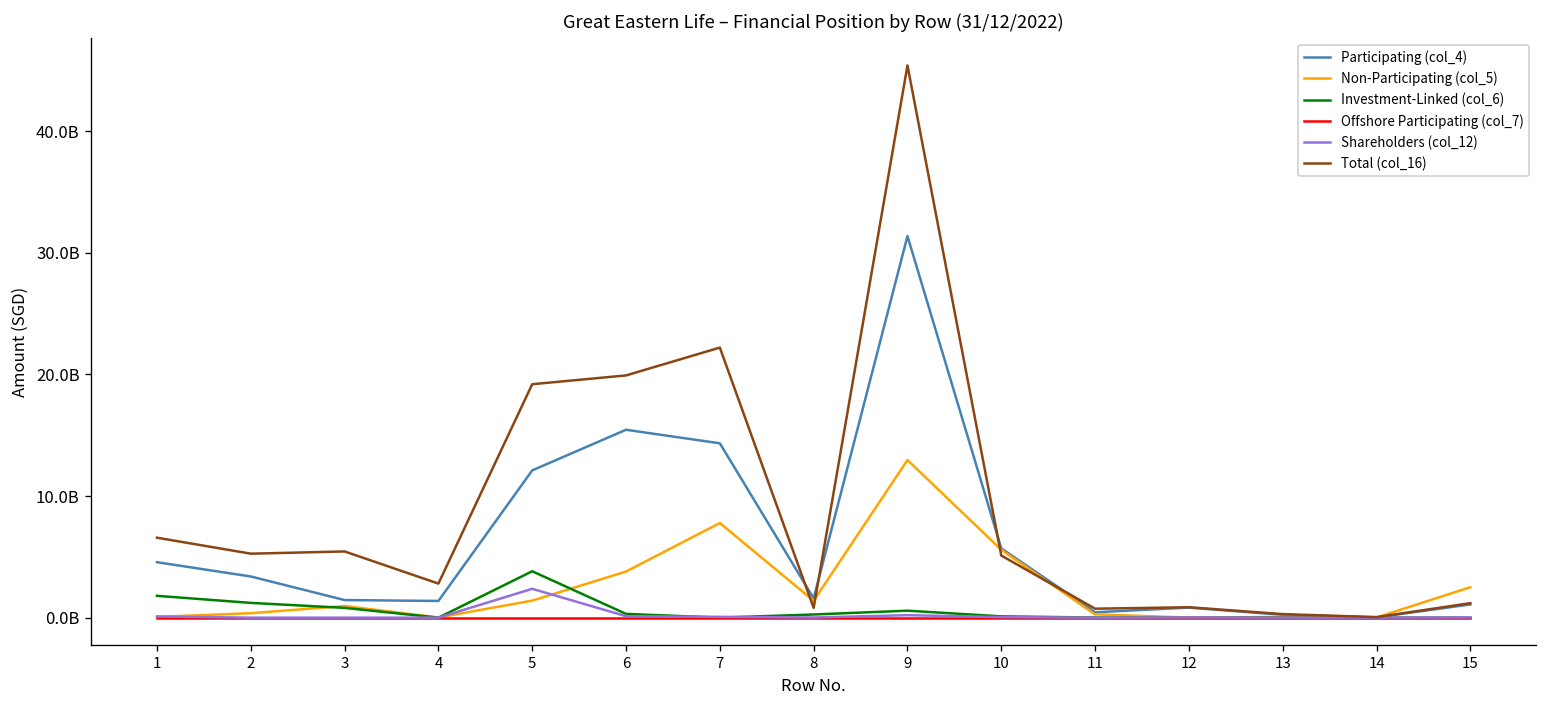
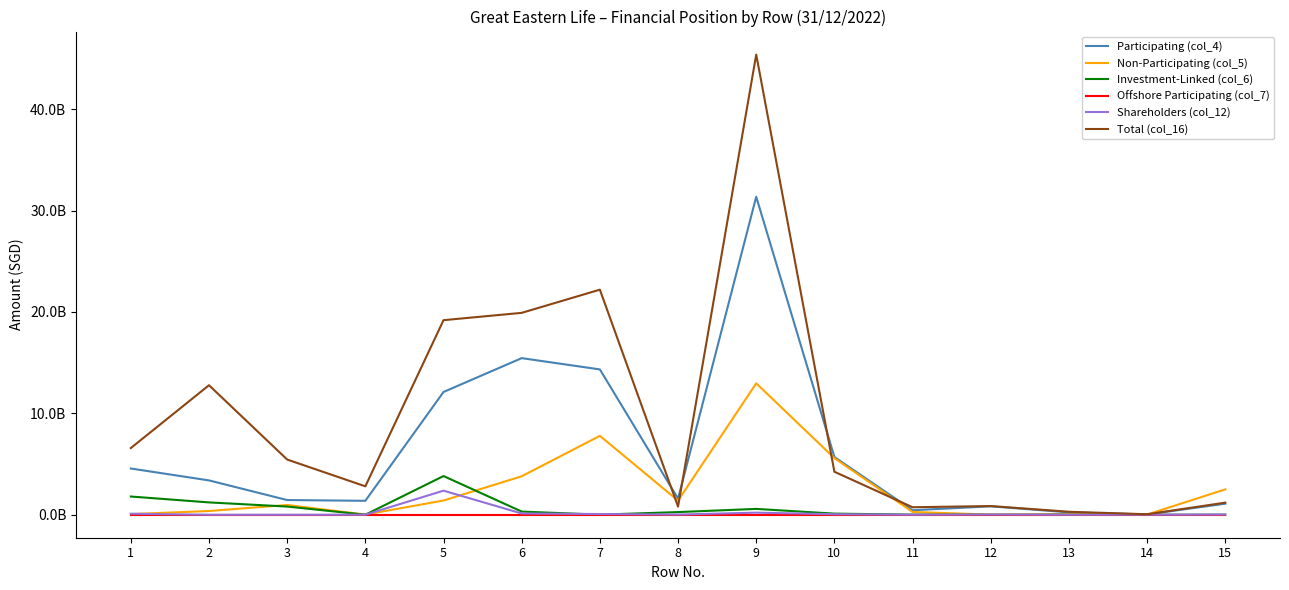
Total (col_16), 2: 5300000000 -> 12800000000
Total (col_16), 10: 5100000000 -> 4200000000
